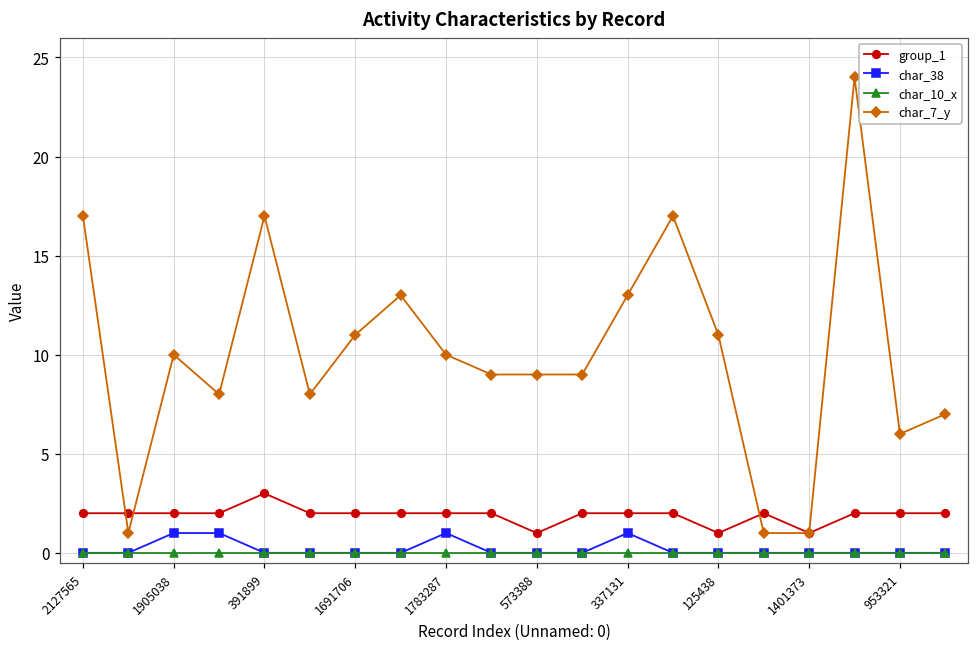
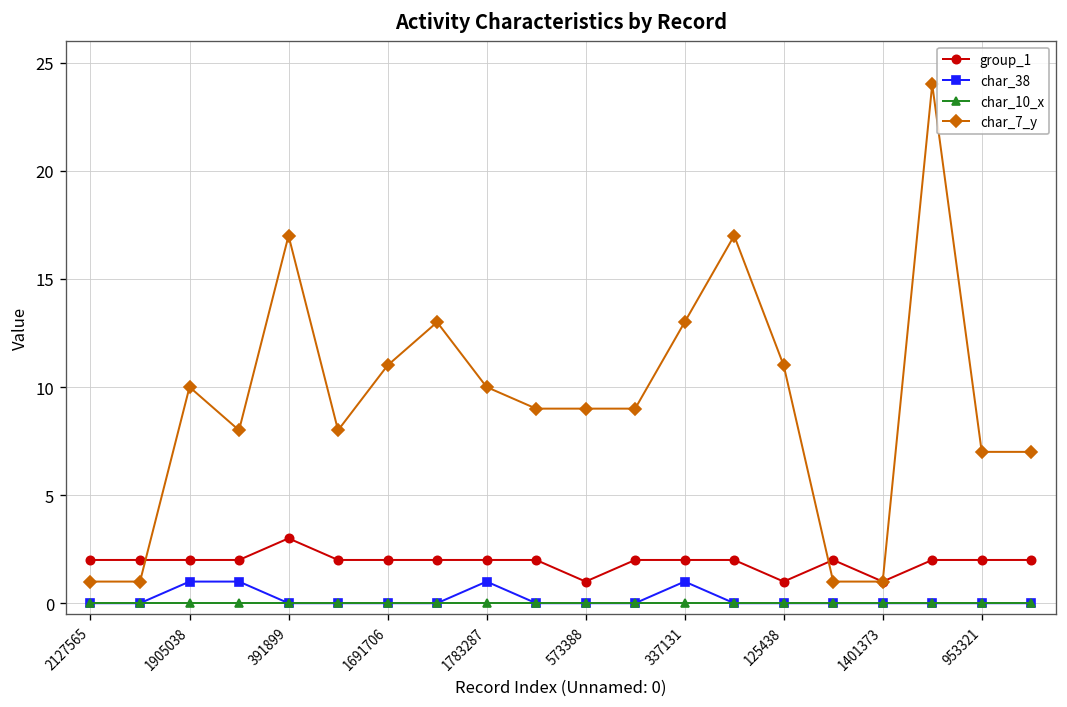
char_7_y, 2127565: 17 -> 1
char_7_y, 953321: 6 -> 7
